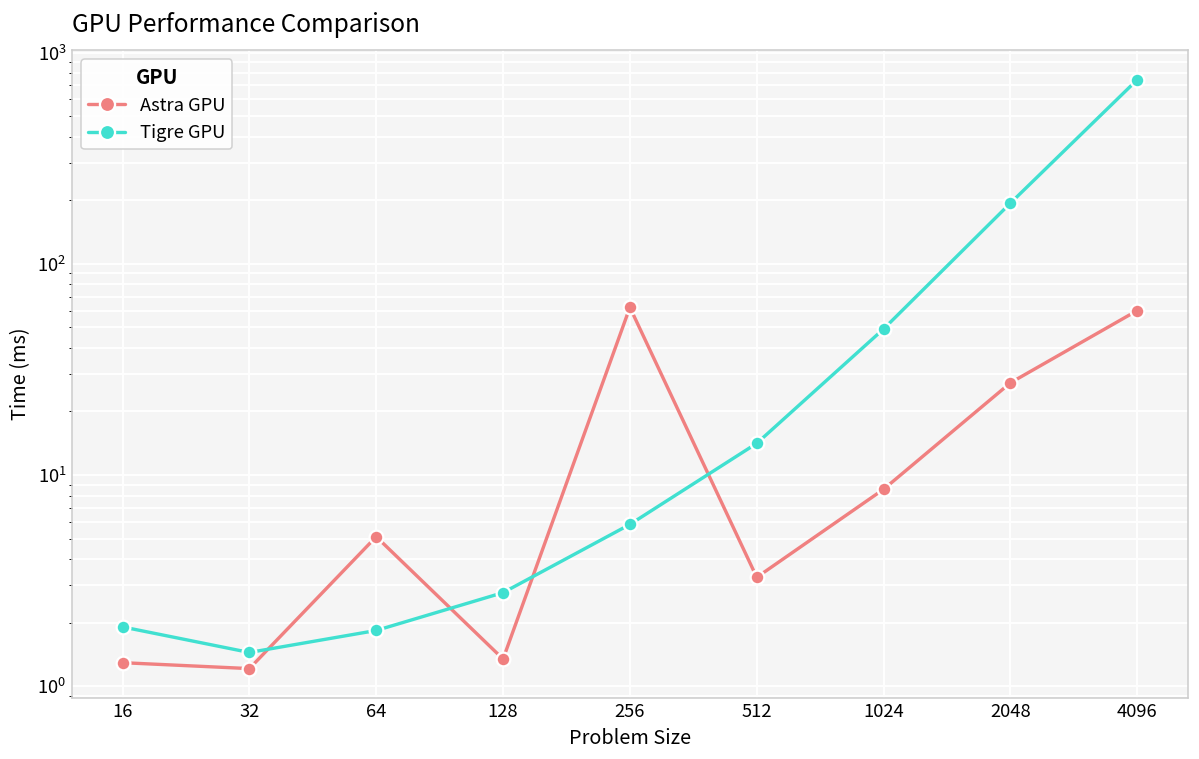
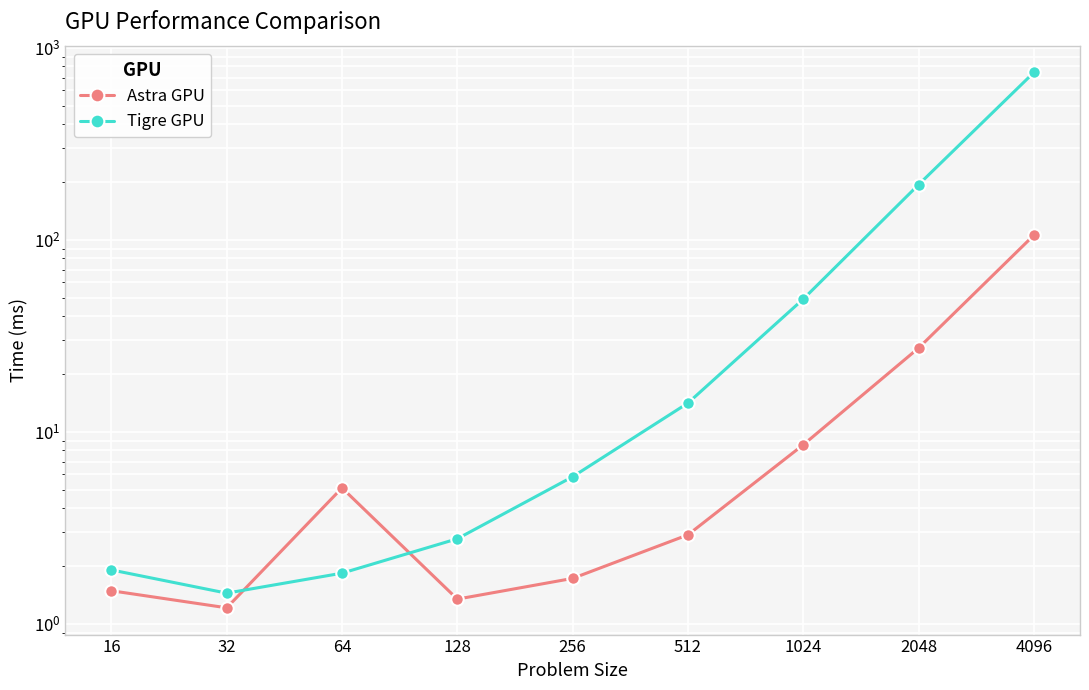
Astra GPU, 16: 1.3 -> 1.5
Astra GPU, 256: 62 -> 1.7
Astra GPU, 512: 3.3 -> 2.9
Astra GPU, 4096: 60 -> 110
